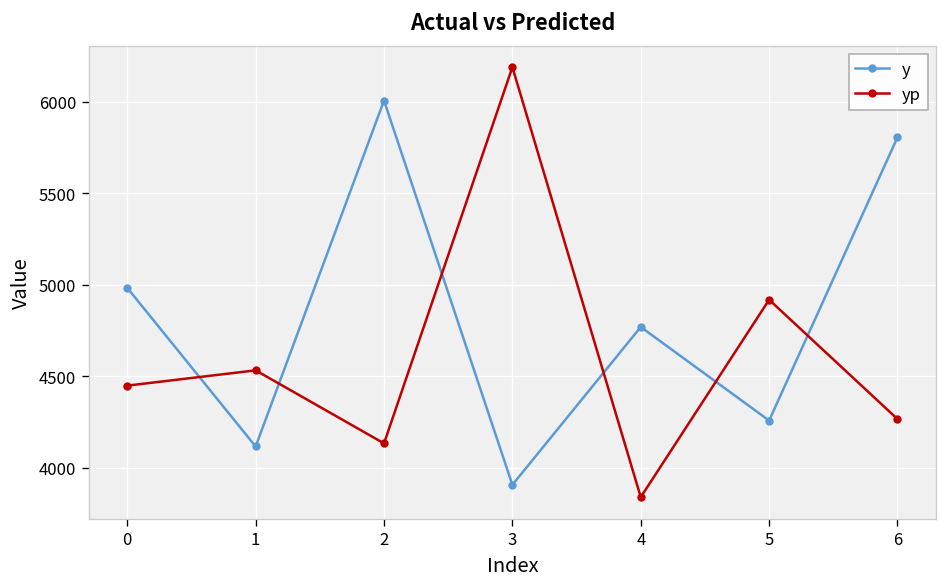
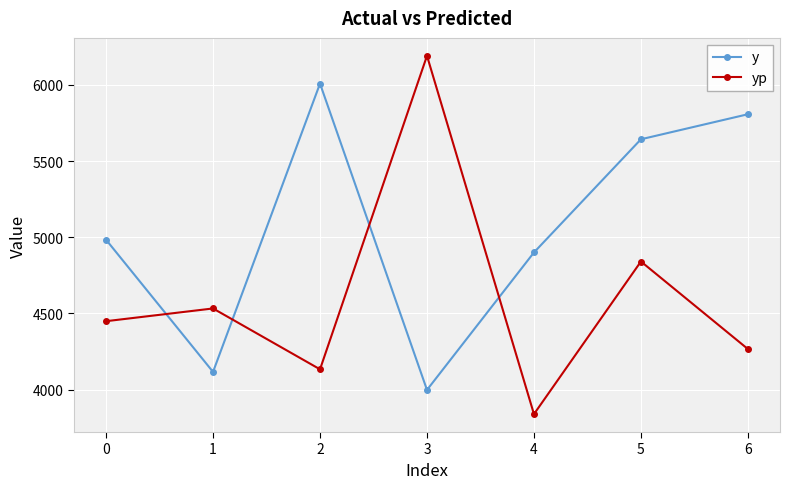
y, 3: 3910 -> 4000
y, 4: 4770 -> 4900
y, 5: 4260 -> 5640
yp, 5: 4920 -> 4840
